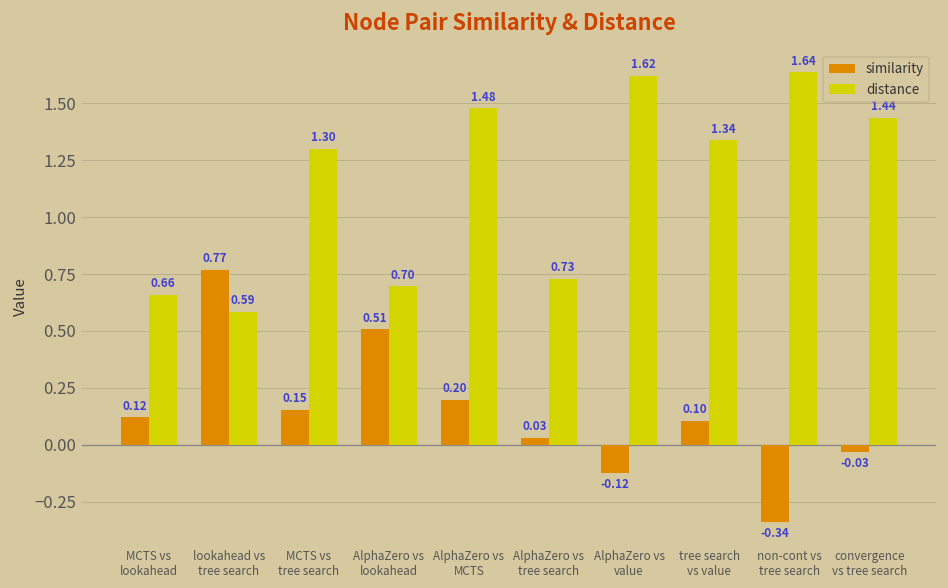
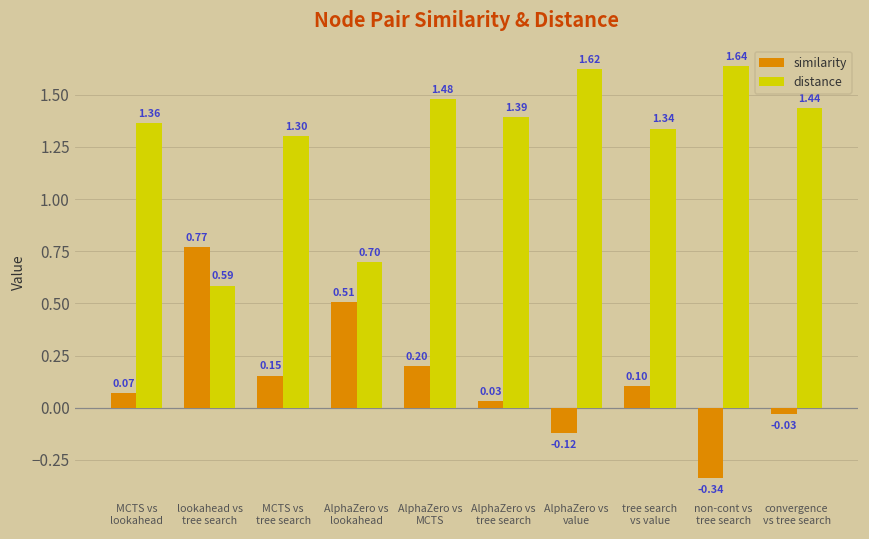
similarity, MCTS vs lookahead: 0.12 -> 0.07
distance, MCTS vs lookahead: 0.66 -> 1.36
distance, AlphaZero vs tree search: 0.73 -> 1.39
